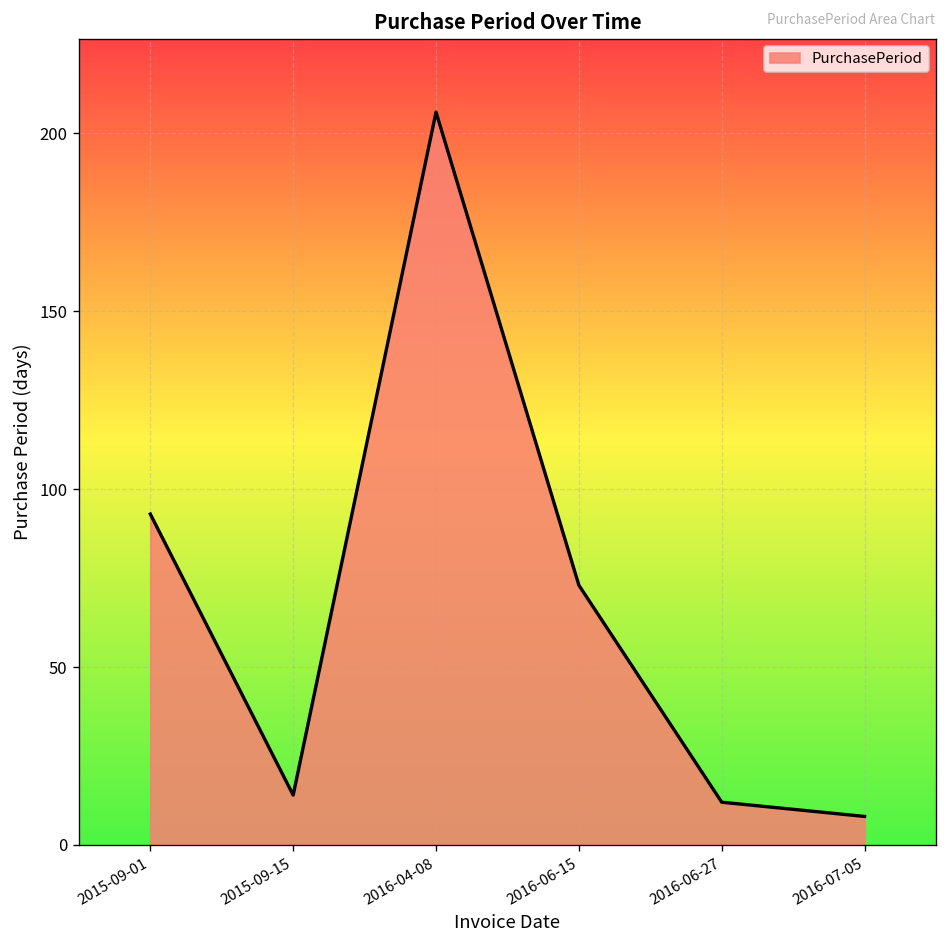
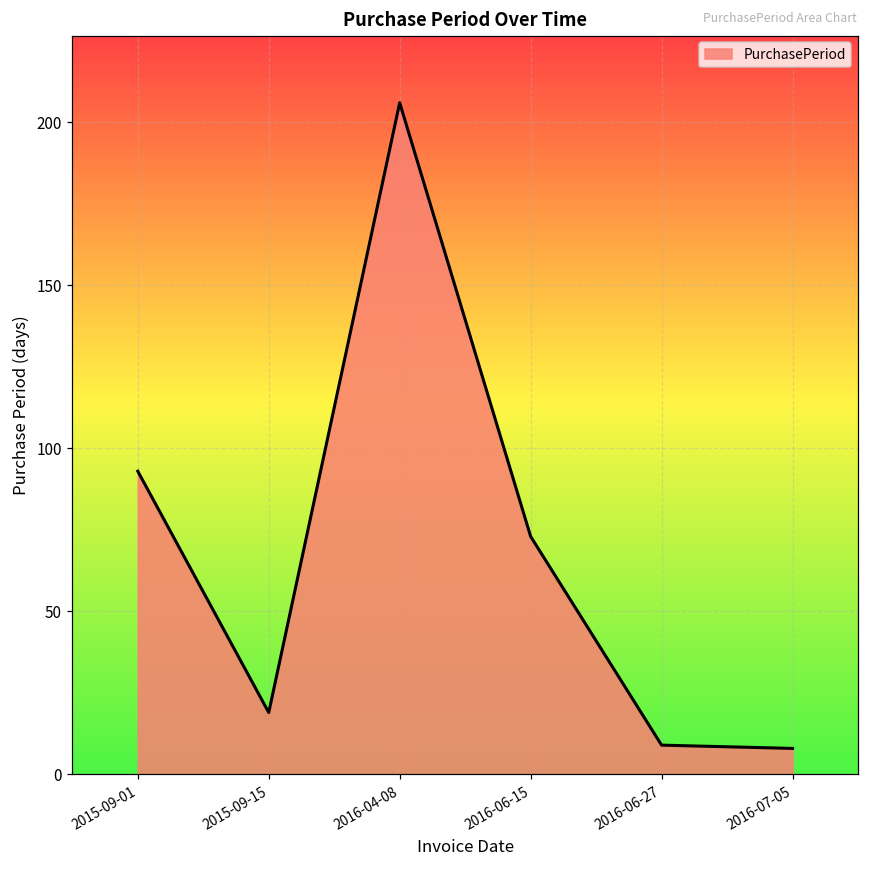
2015-09-15: 14 -> 19
2016-06-27: 12 -> 9
